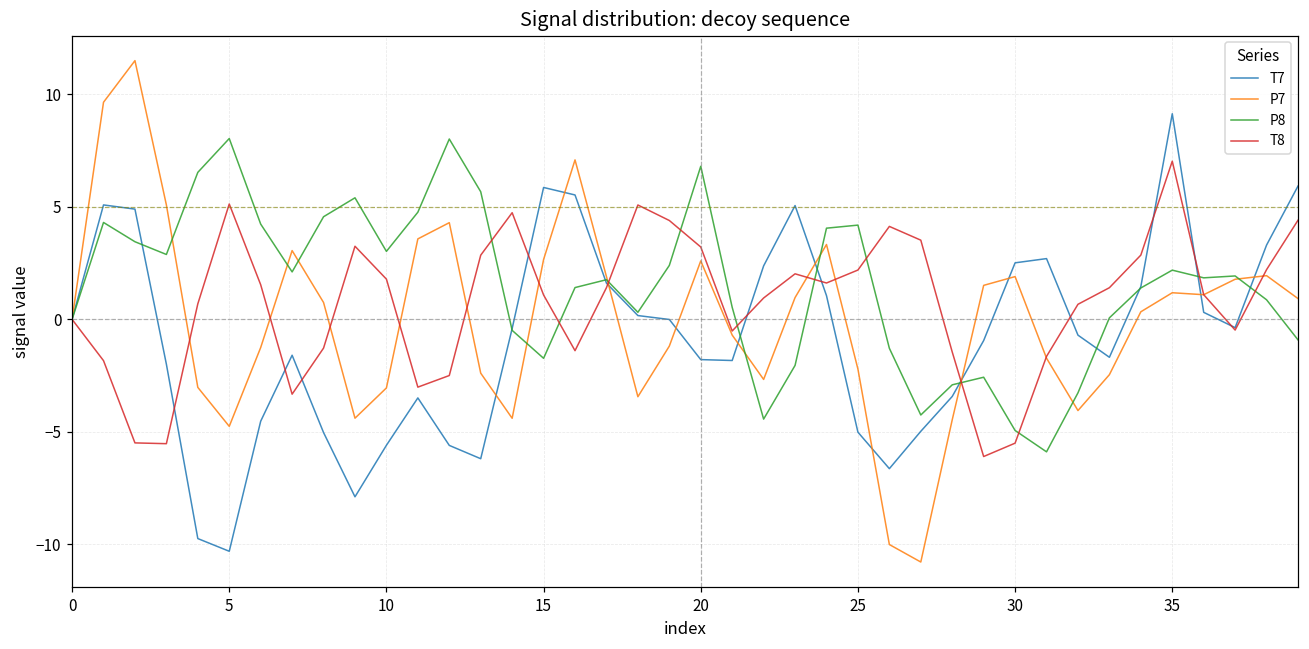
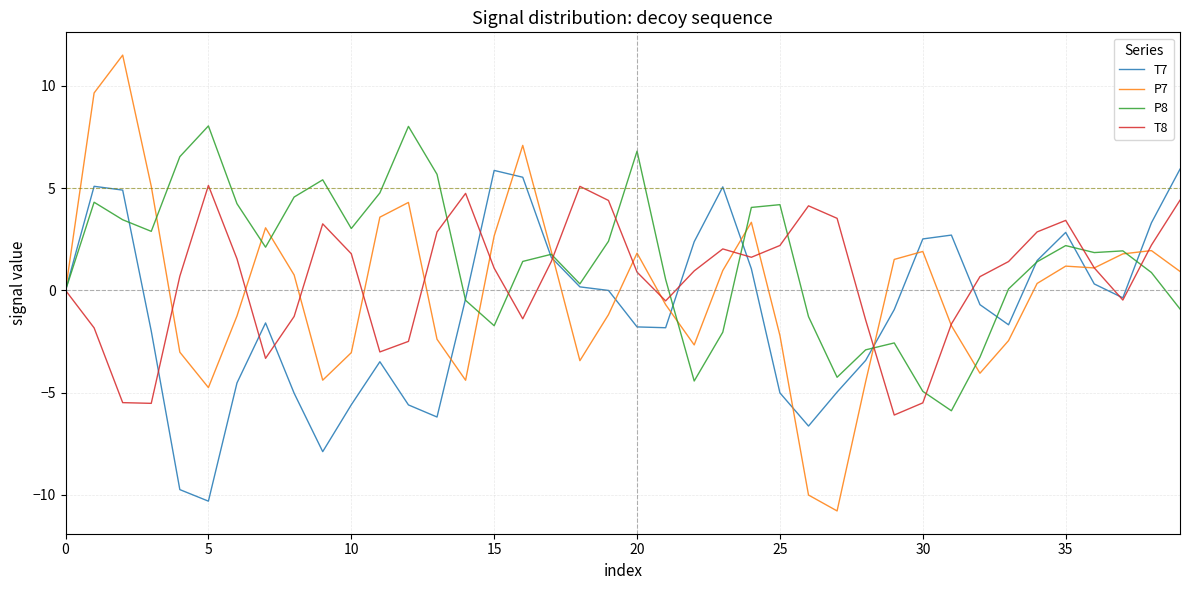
P7, 20: 2.6 -> 1.8
T8, 20: 3.2 -> 0.9
T7, 35: 9.1 -> 2.8
T8, 35: 7.0 -> 3.4
